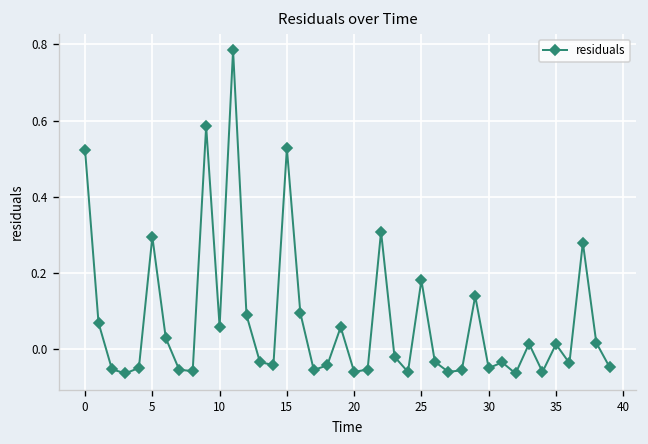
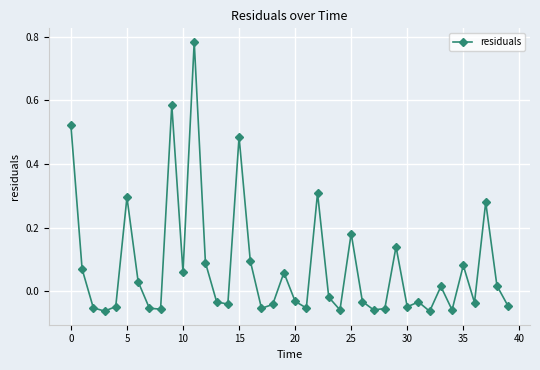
15: 0.53 -> 0.49
20: -0.06 -> -0.03
35: 0.01 -> 0.08
